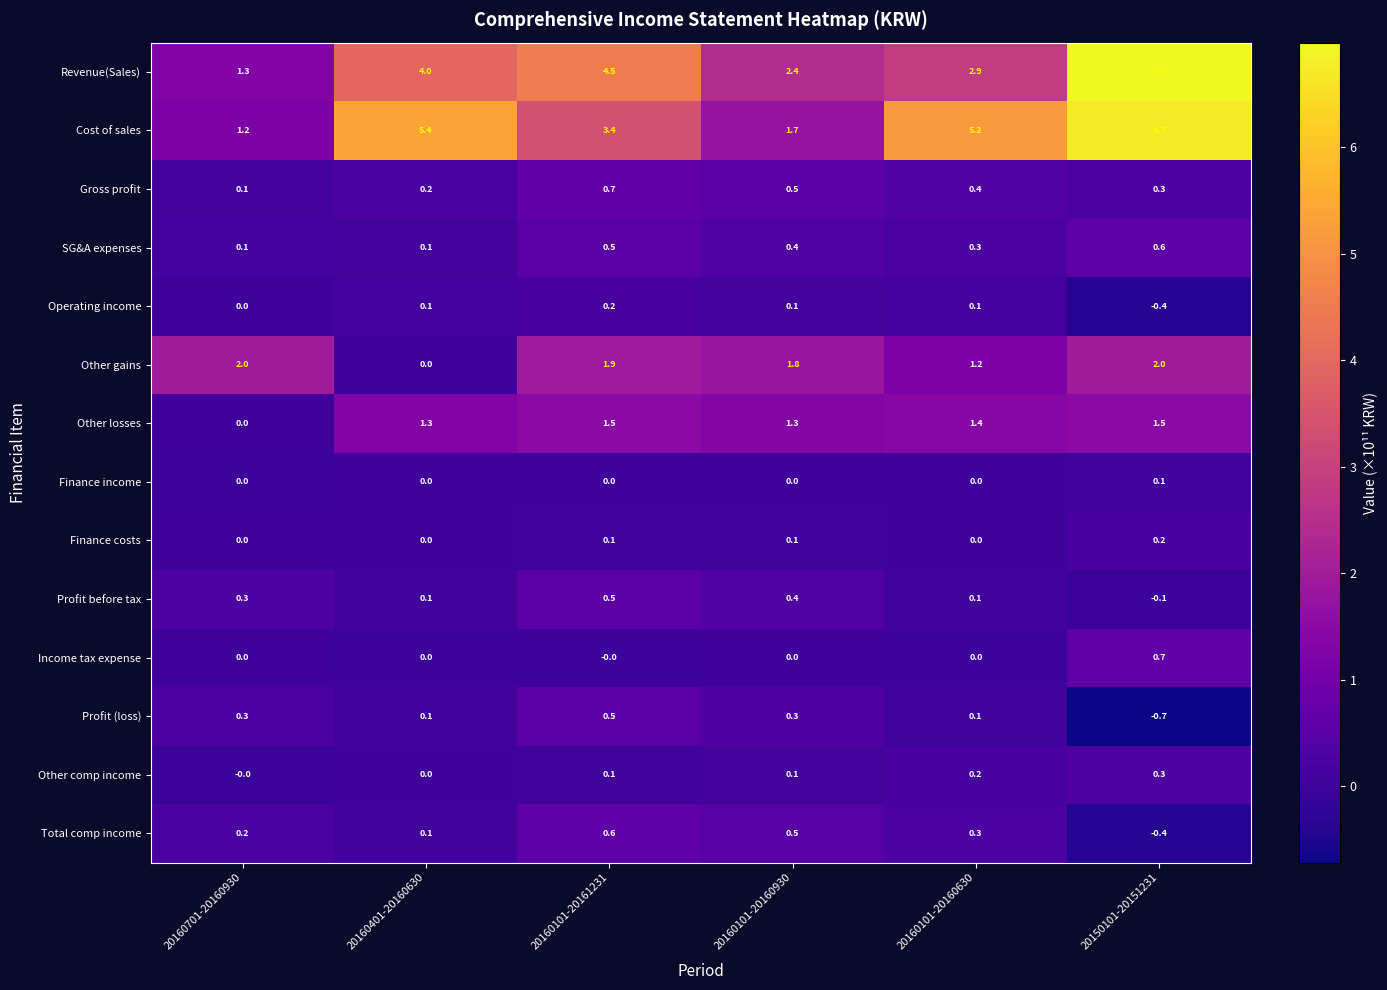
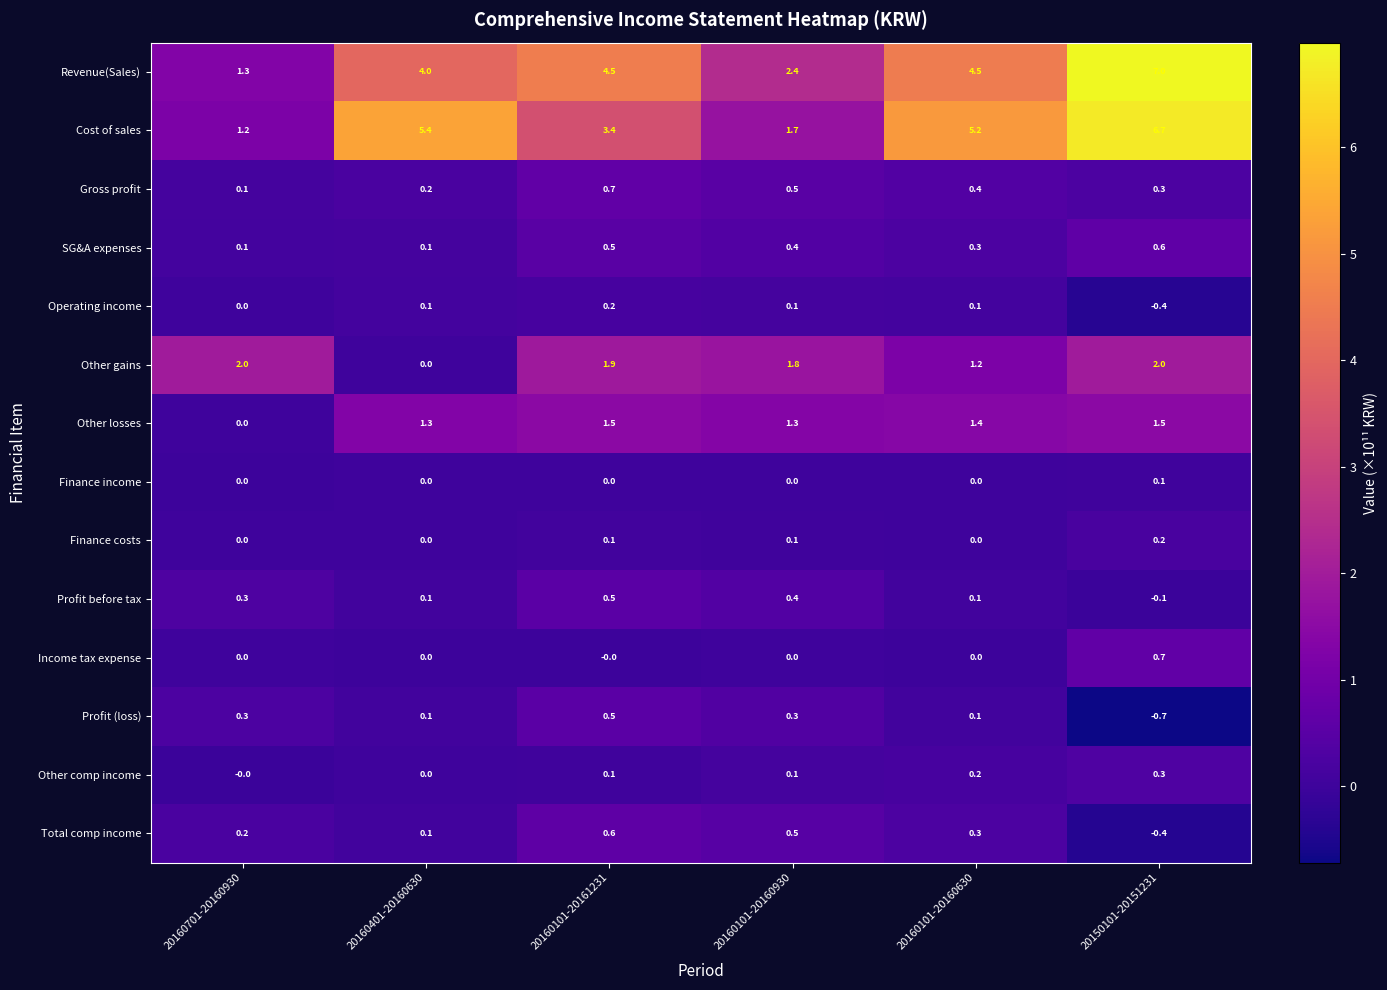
Revenue(Sales), 20160101-20160630: 2.9 -> 4.5
